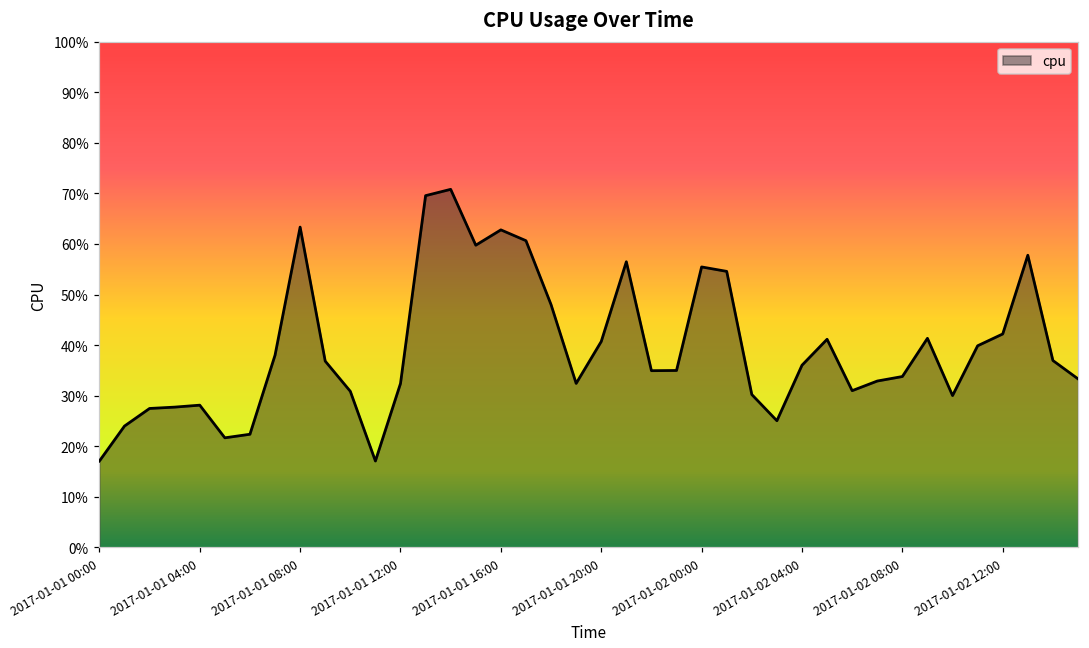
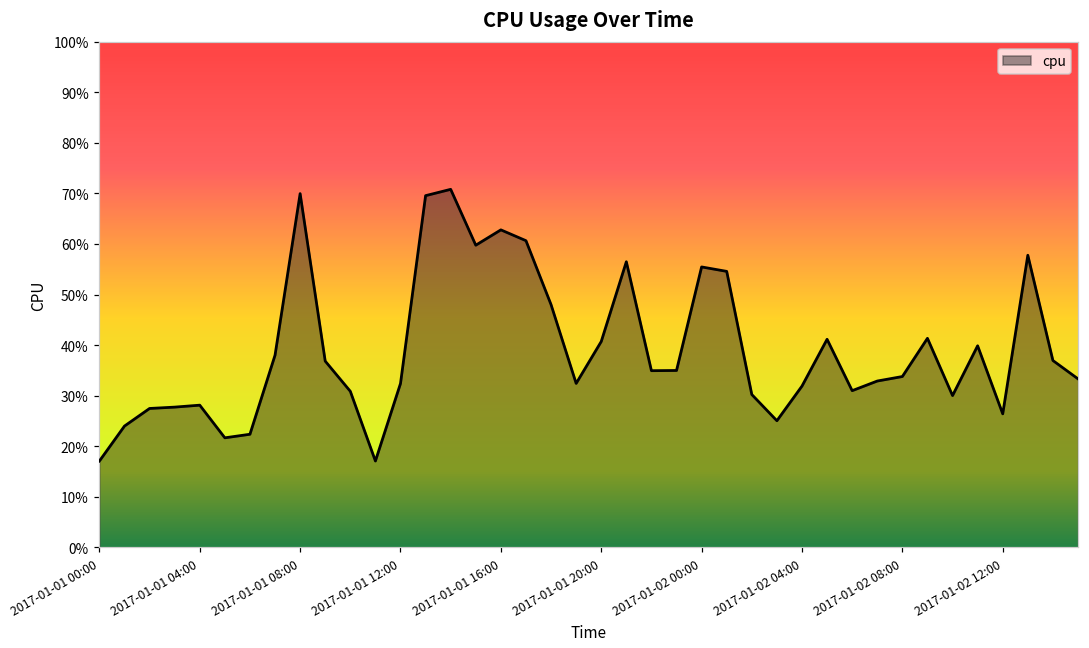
2017-01-01 08:00: 63% -> 70%
2017-01-02 04:00: 36% -> 32%
2017-01-02 12:00: 42% -> 26%
